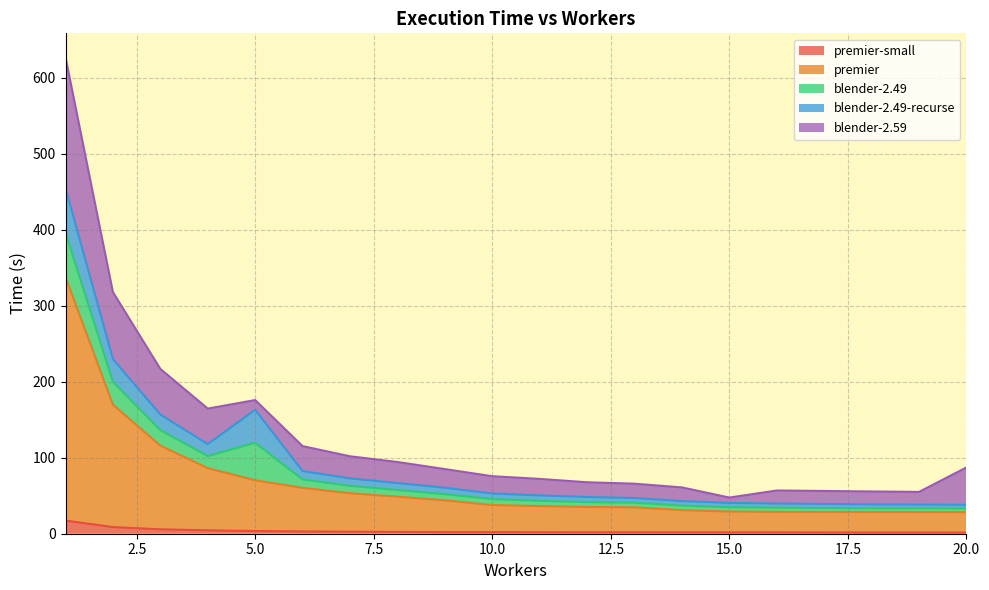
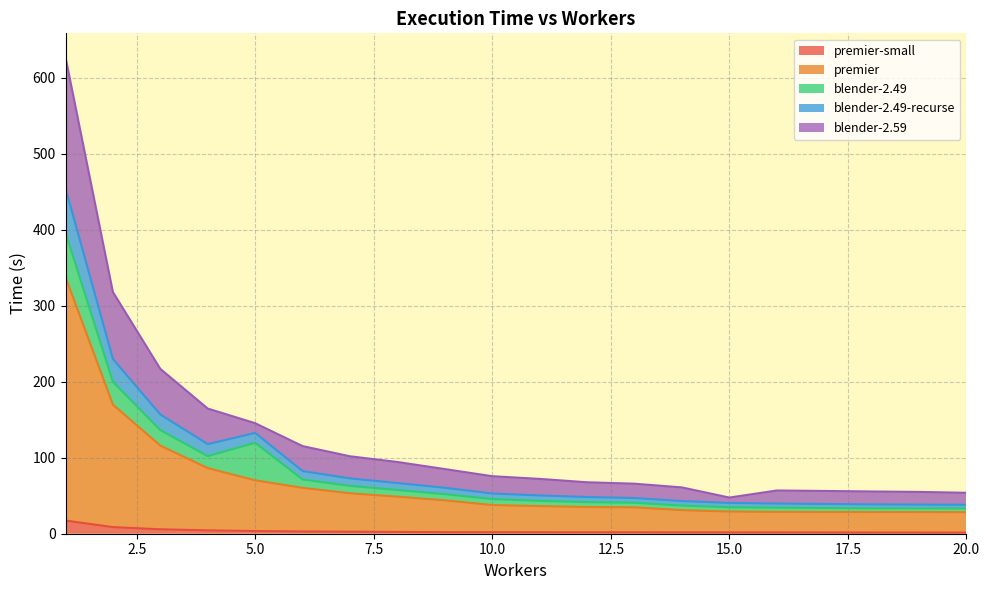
blender-2.49-recurse, 5.0: 40 -> 10
blender-2.59, 20.0: 50 -> 20
